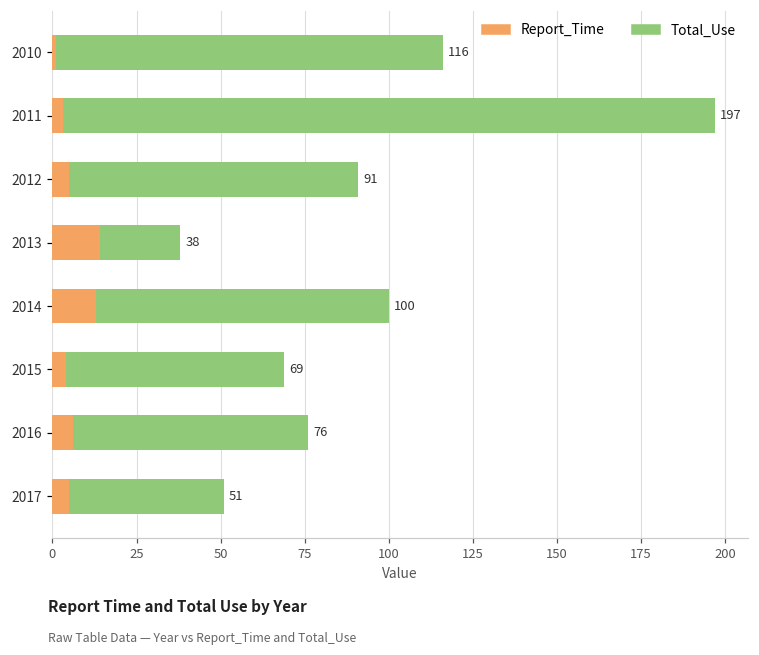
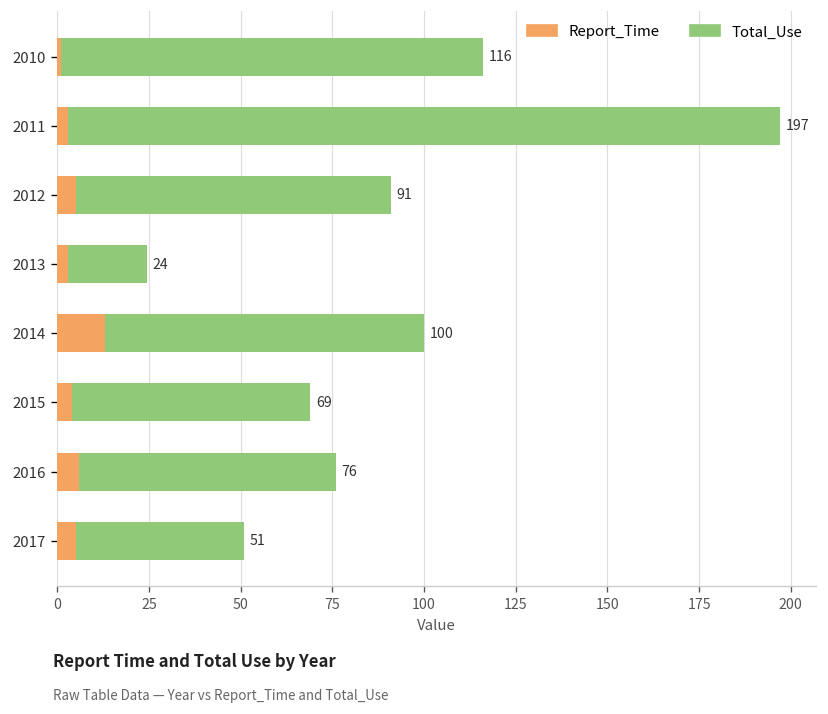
Total_Use, 2013: 38 -> 24
Report_Time, 2013: 14 -> 3
